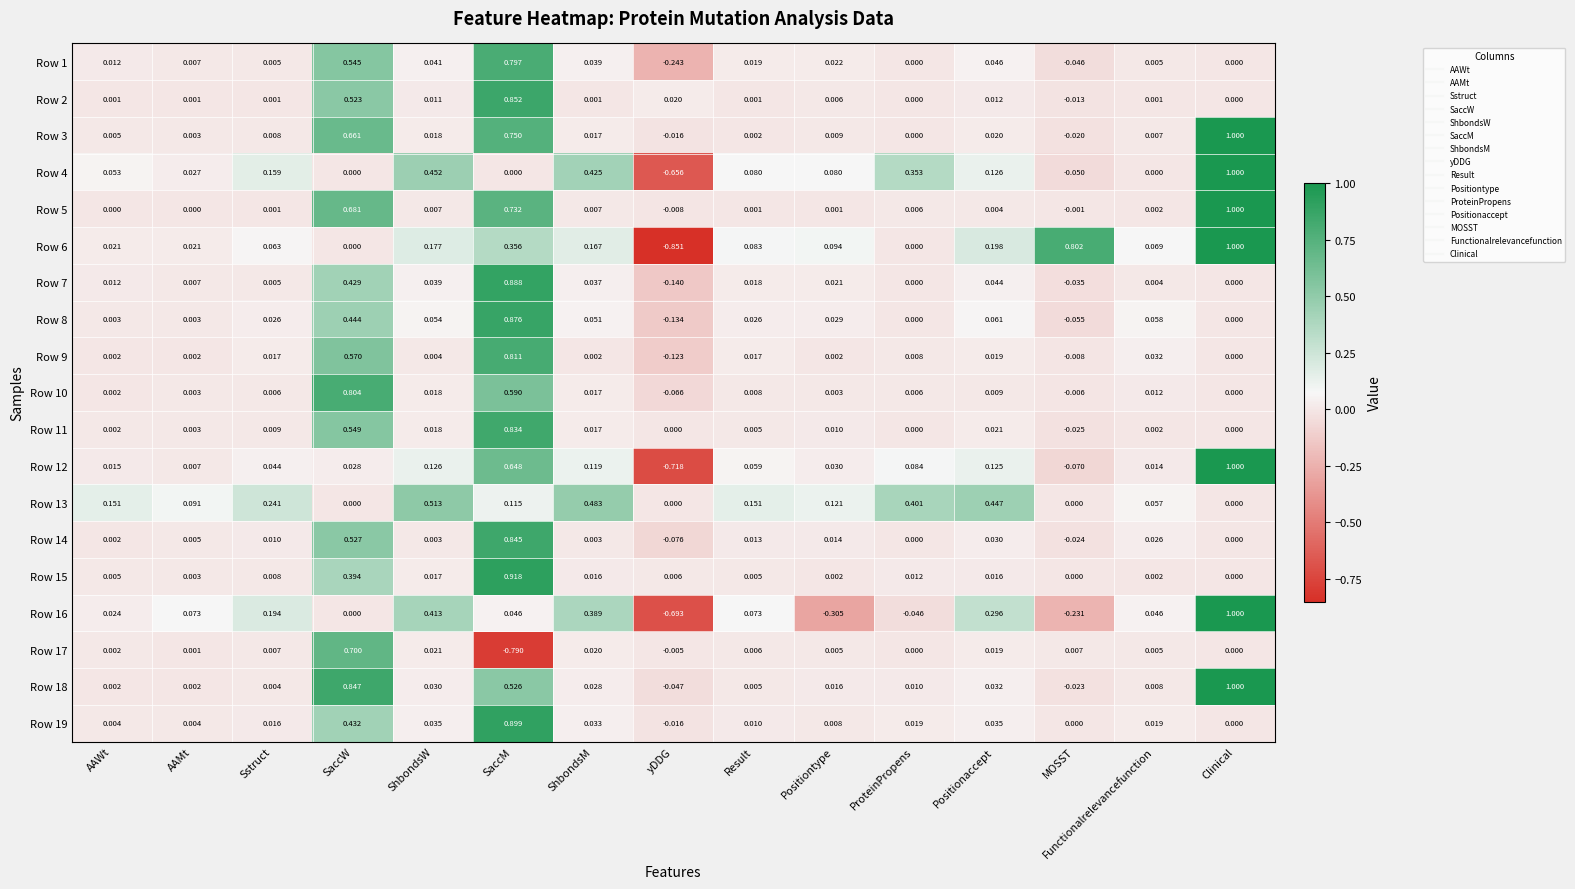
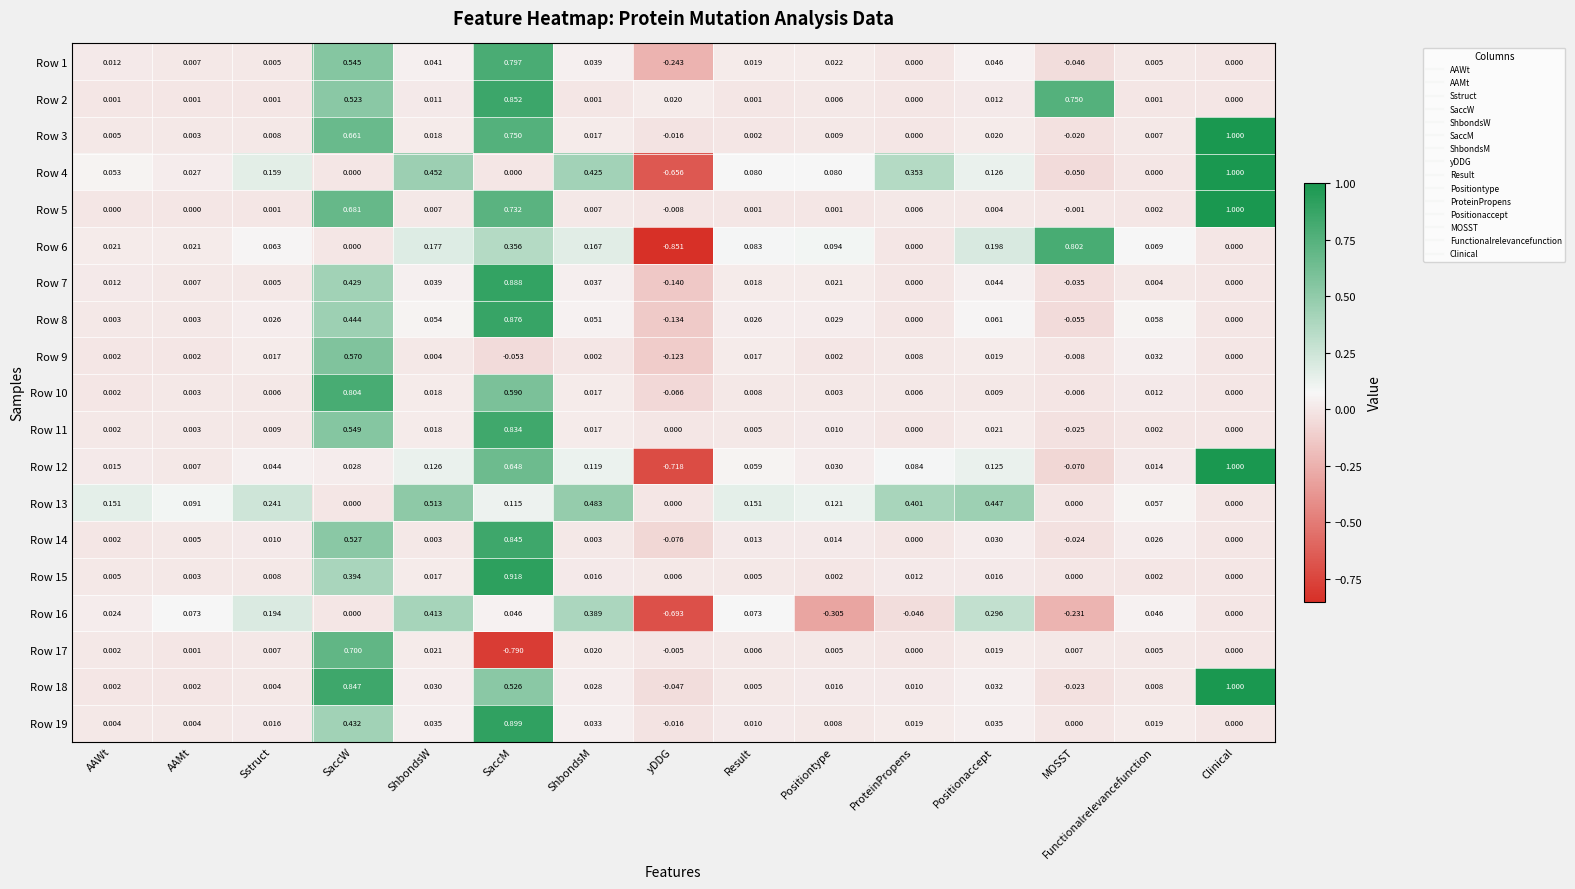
Row 2, MOSST: -0.013 -> 0.750
Row 6, Clinical: 1.000 -> 0.000
Row 9, SaccM: 0.811 -> -0.053
Row 16, Clinical: 1.000 -> 0.000
